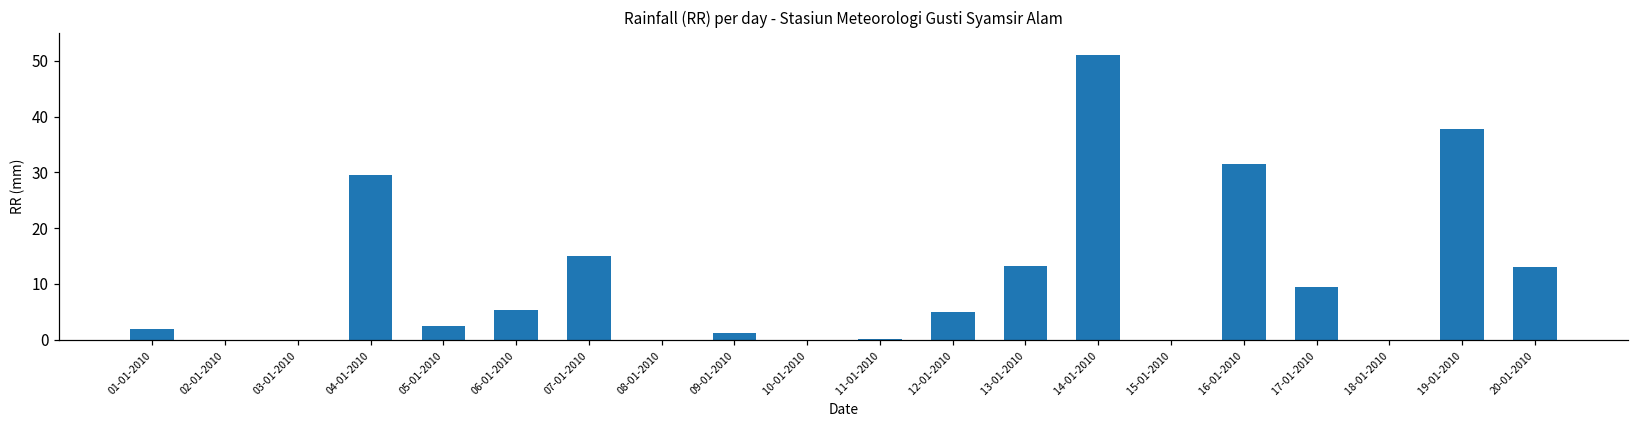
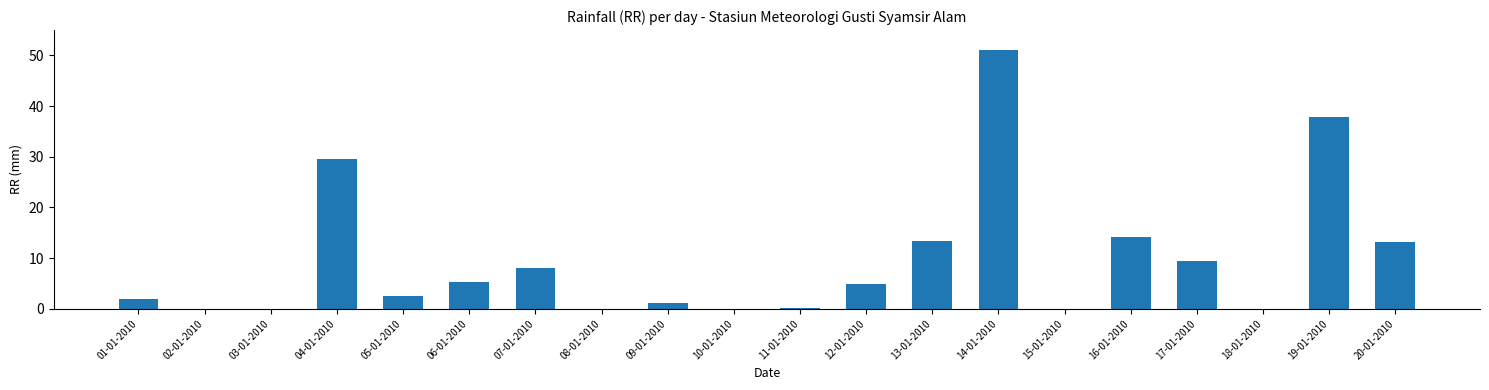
07-01-2010: 15 -> 8
16-01-2010: 32 -> 14
